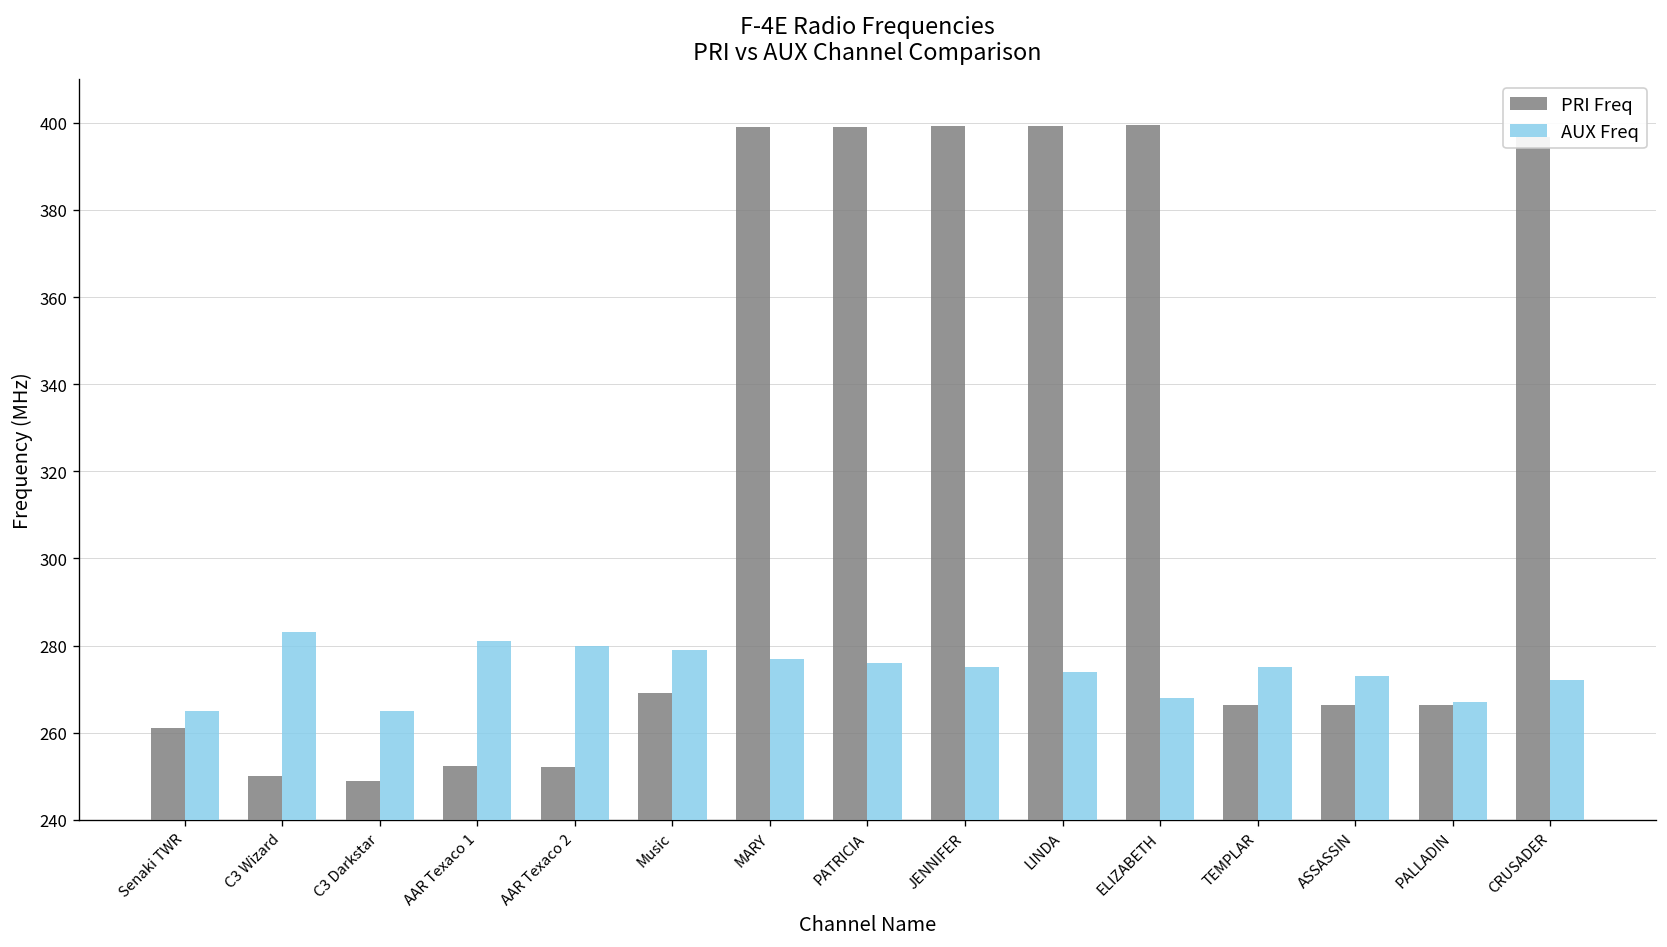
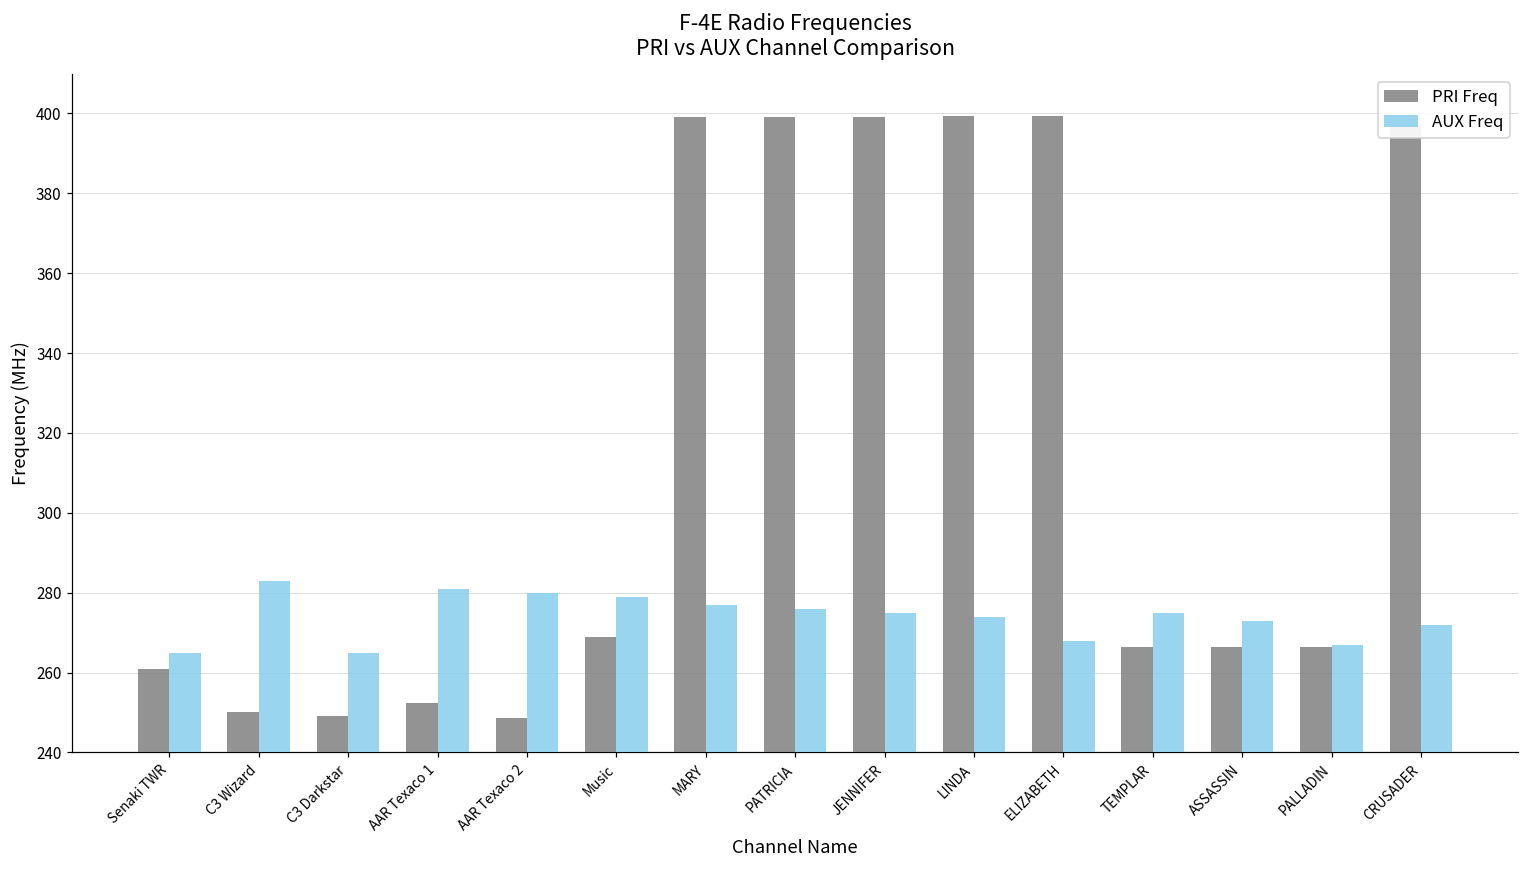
PRI Freq, AAR Texaco 2: 252 -> 249
